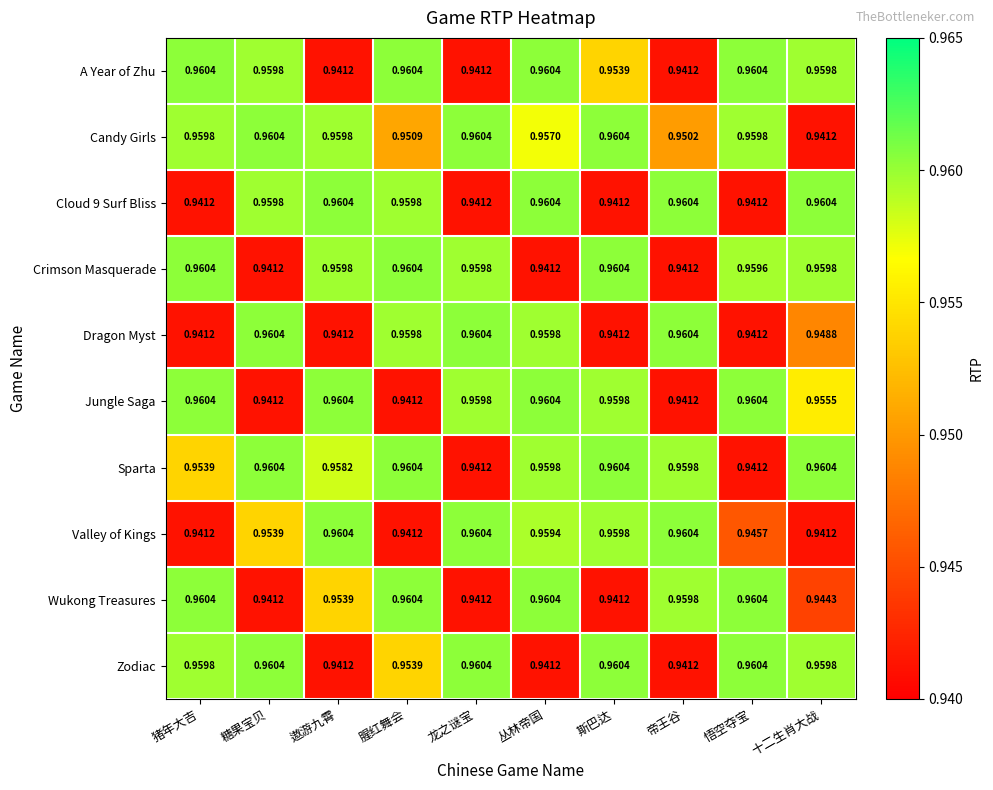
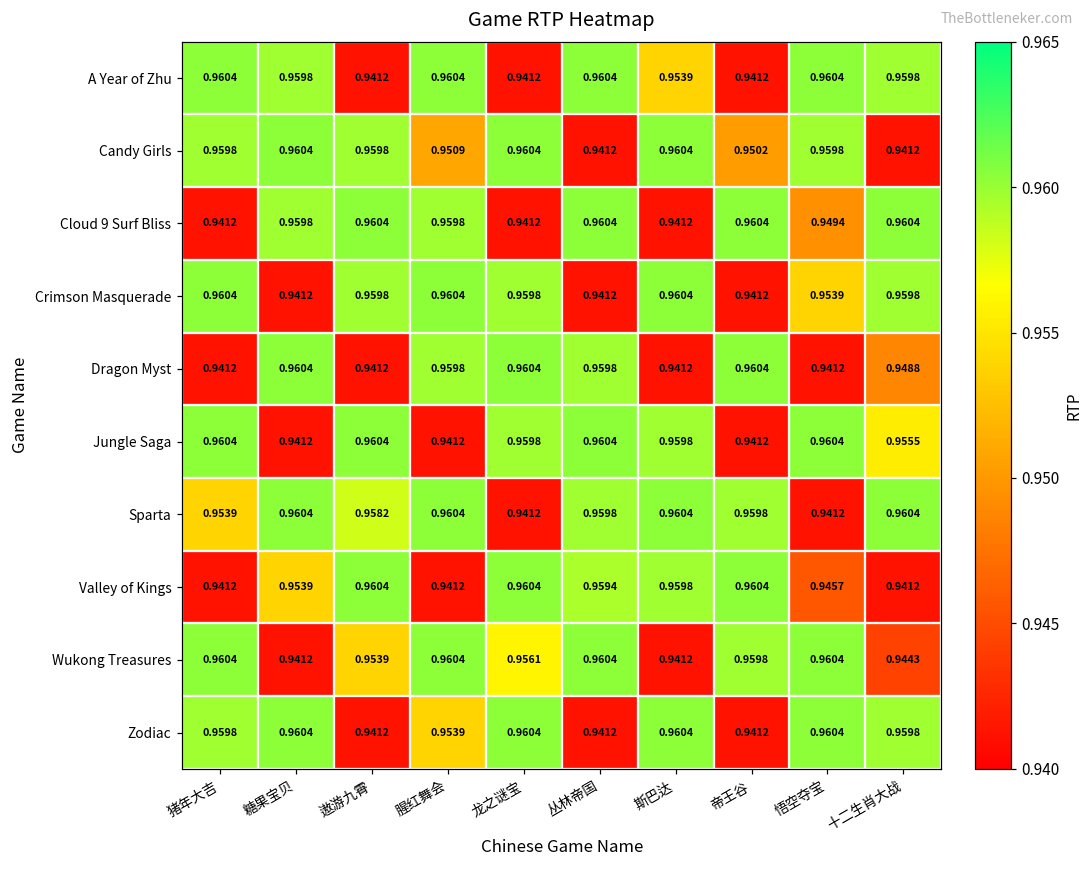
Candy Girls, 丛林帝国: 0.9570 -> 0.9412
Cloud 9 Surf Bliss, 悟空夺宝: 0.9412 -> 0.9494
Crimson Masquerade, 悟空夺宝: 0.9596 -> 0.9539
Wukong Treasures, 龙之谜宝: 0.9412 -> 0.9561
